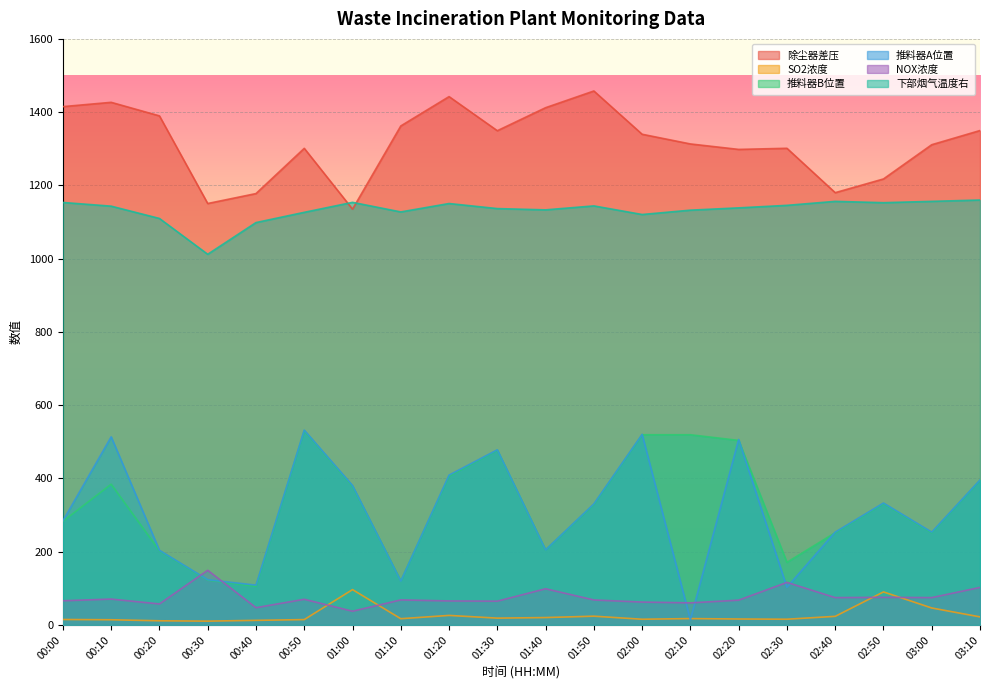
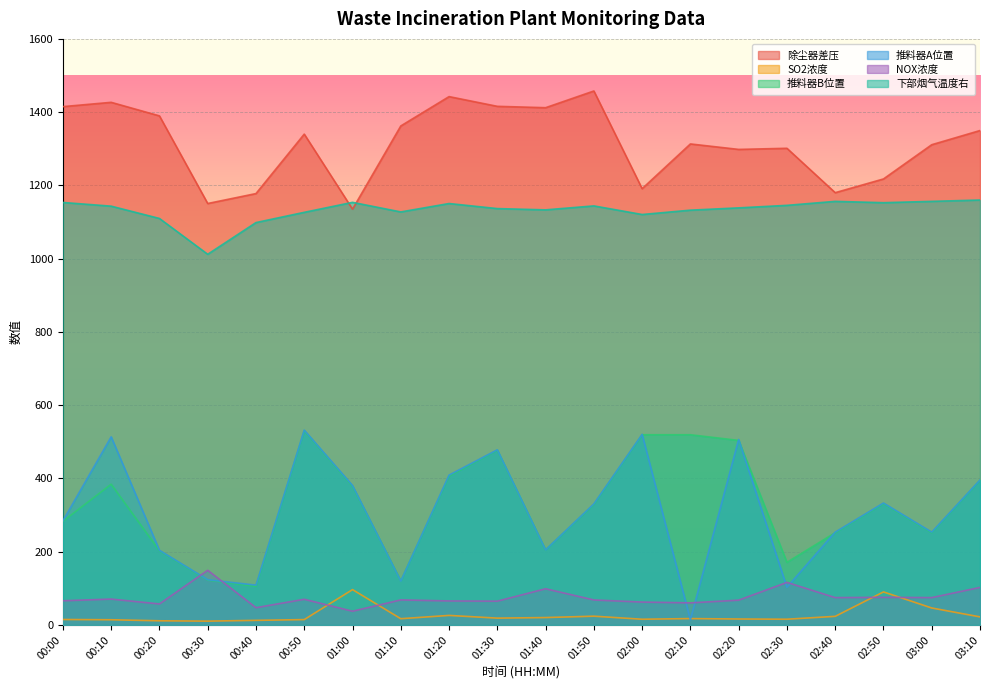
除尘器差压, 00:50: 1300 -> 1340
除尘器差压, 01:30: 1350 -> 1420
除尘器差压, 02:00: 1340 -> 1190
